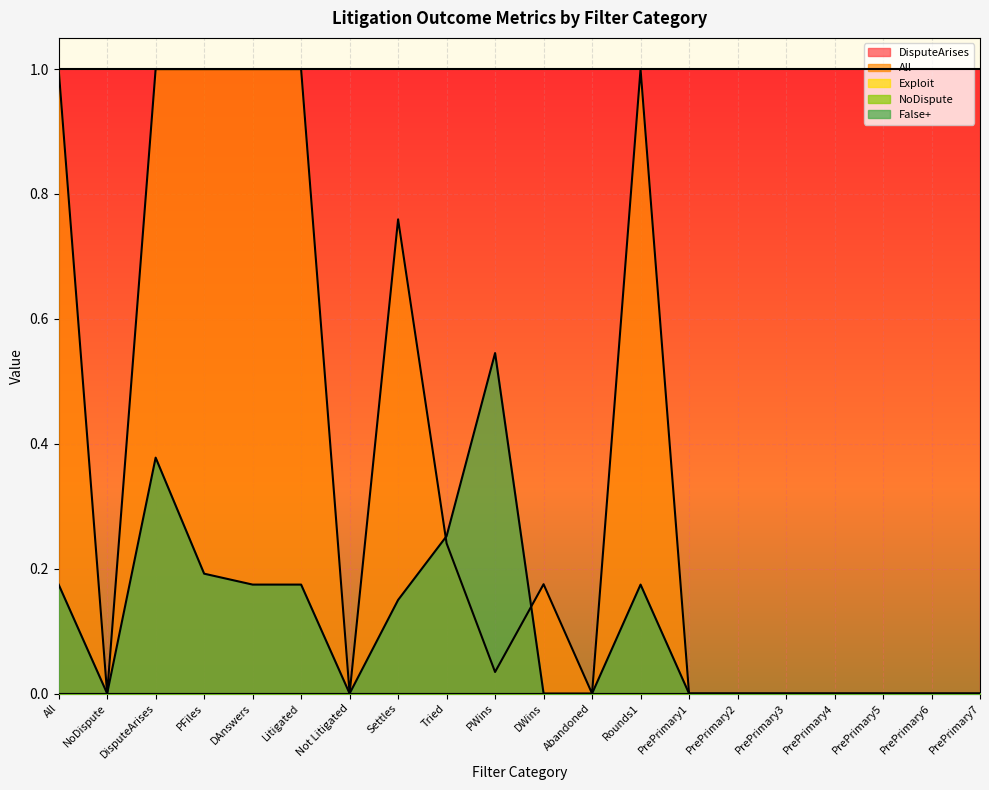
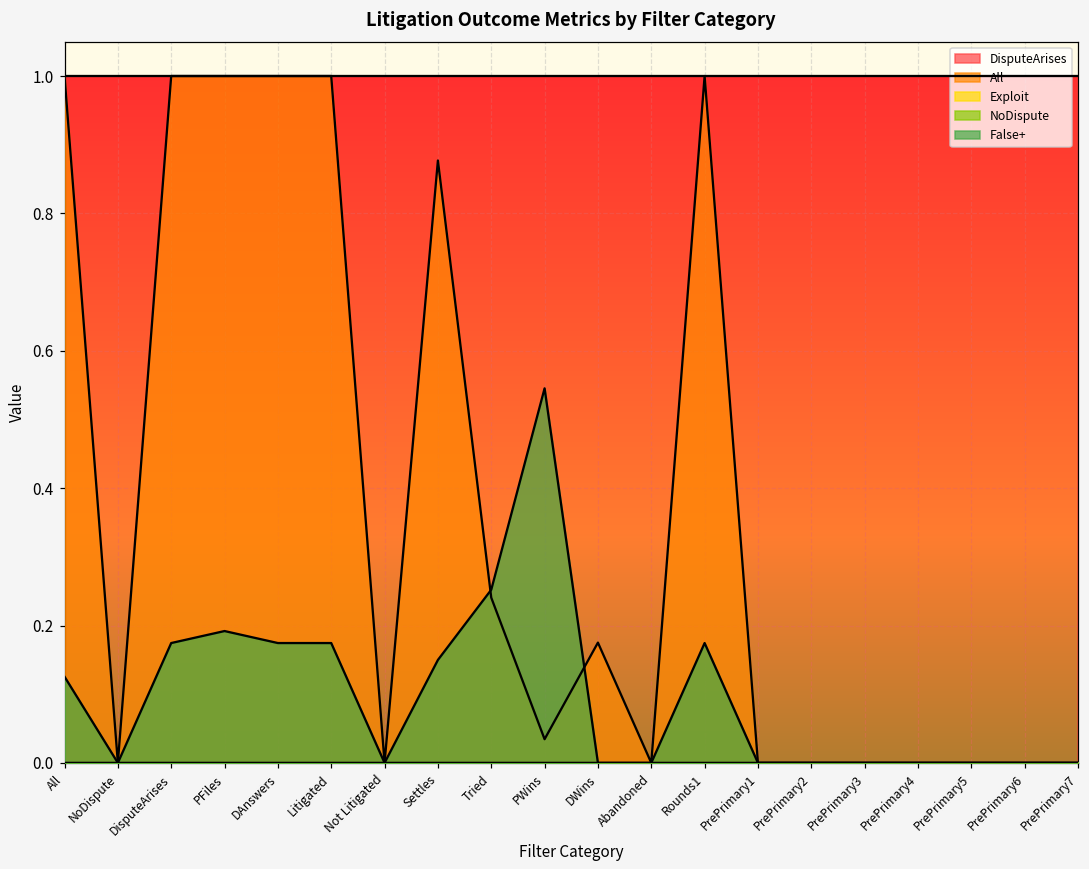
False+, All: 0.17 -> 0.13
False+, DisputeArises: 0.38 -> 0.17
All, Settles: 0.76 -> 0.88
